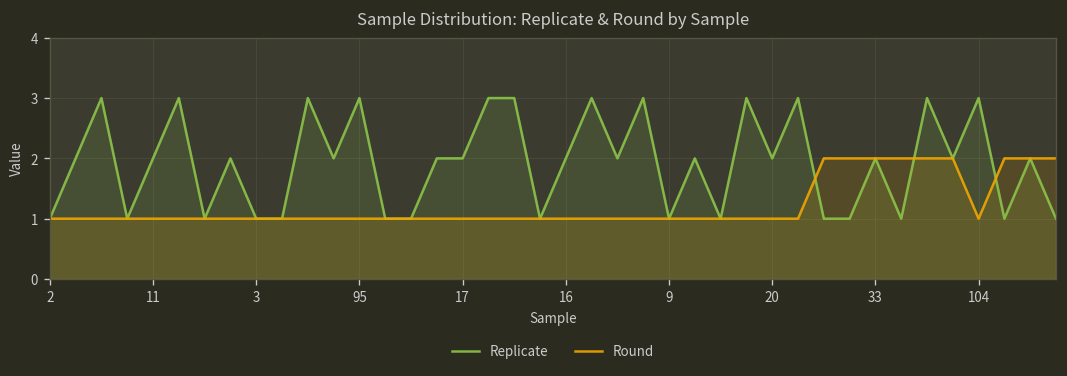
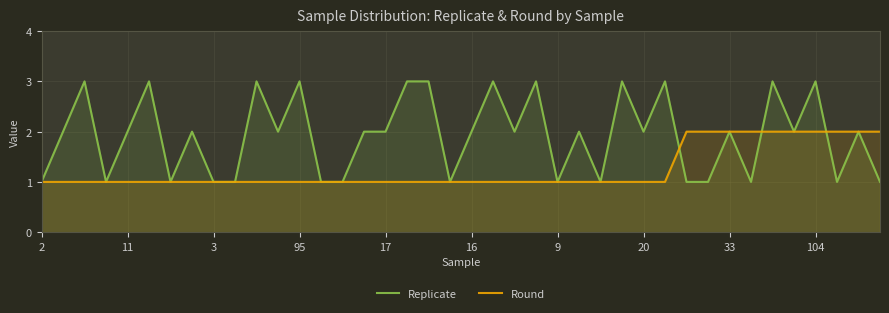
Round, 104: 1 -> 2
